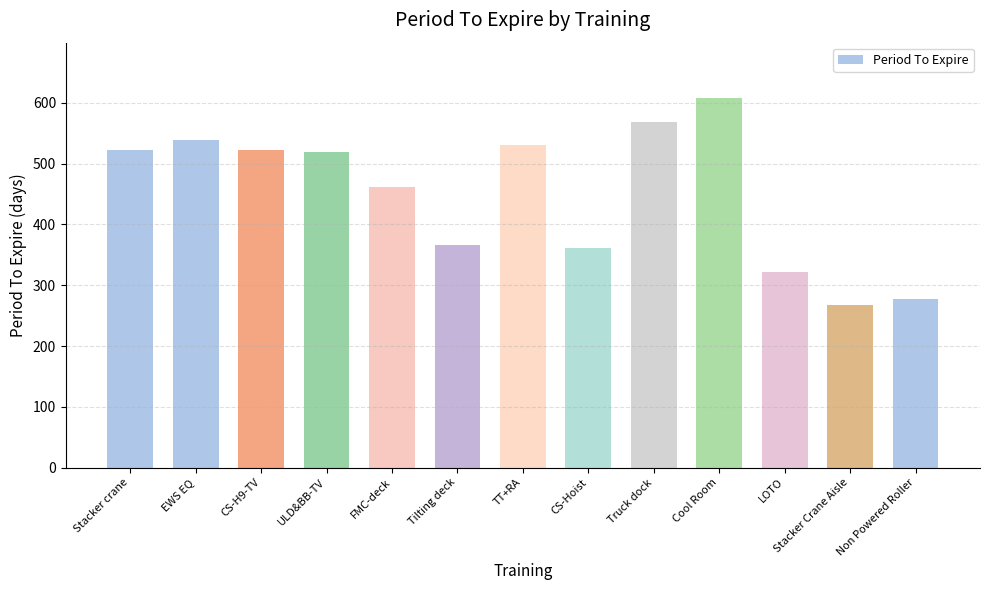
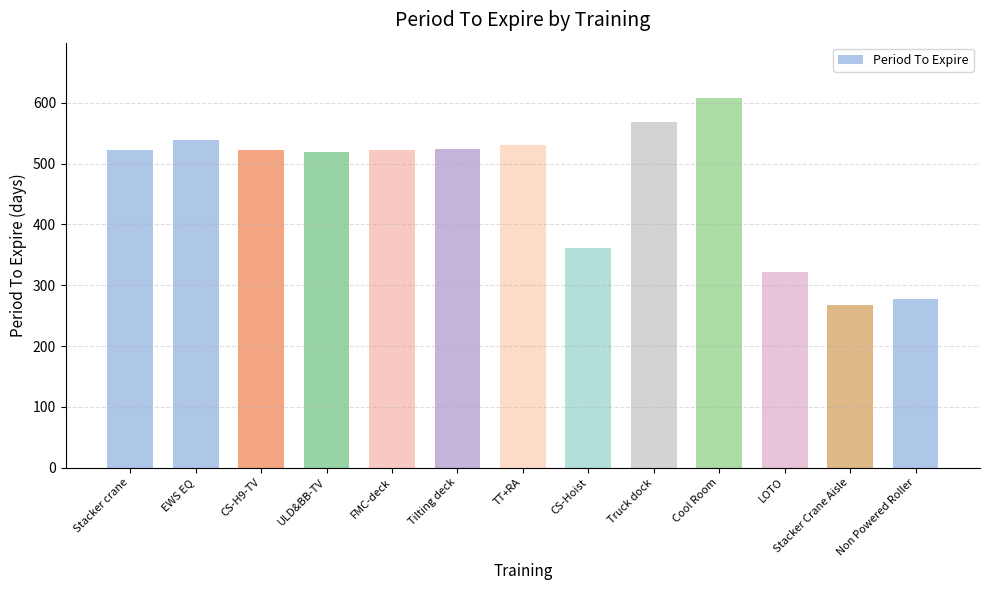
FMC-deck: 460 -> 520
Tilting deck: 370 -> 520
